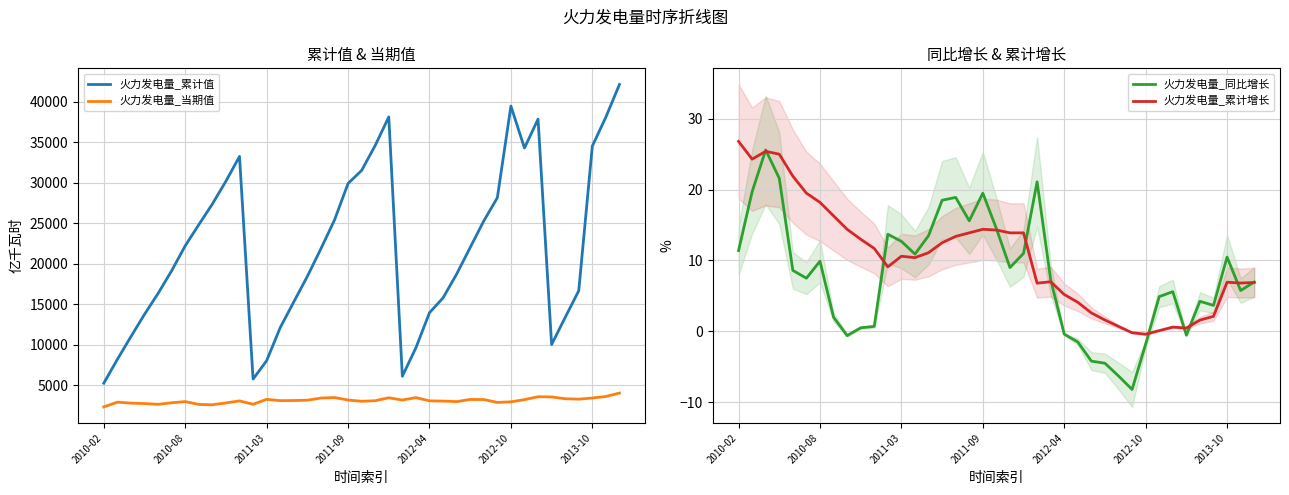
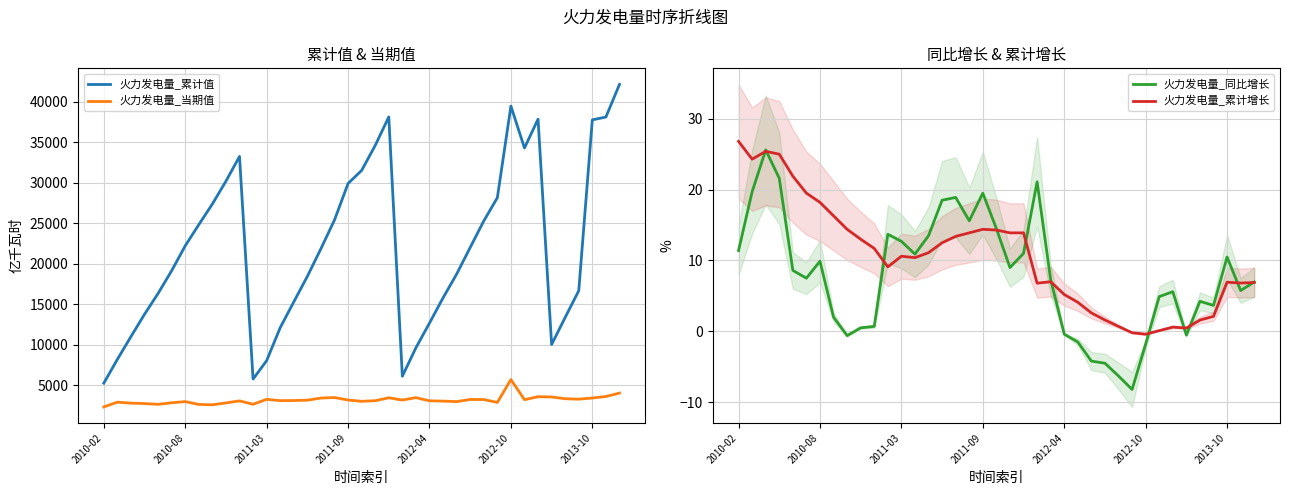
累计值 & 当期值, 火力发电量_累计值, 2012-04: 14000 -> 13000
累计值 & 当期值, 火力发电量_当期值, 2012-10: 3000 -> 6000
累计值 & 当期值, 火力发电量_累计值, 2013-10: 35000 -> 38000
